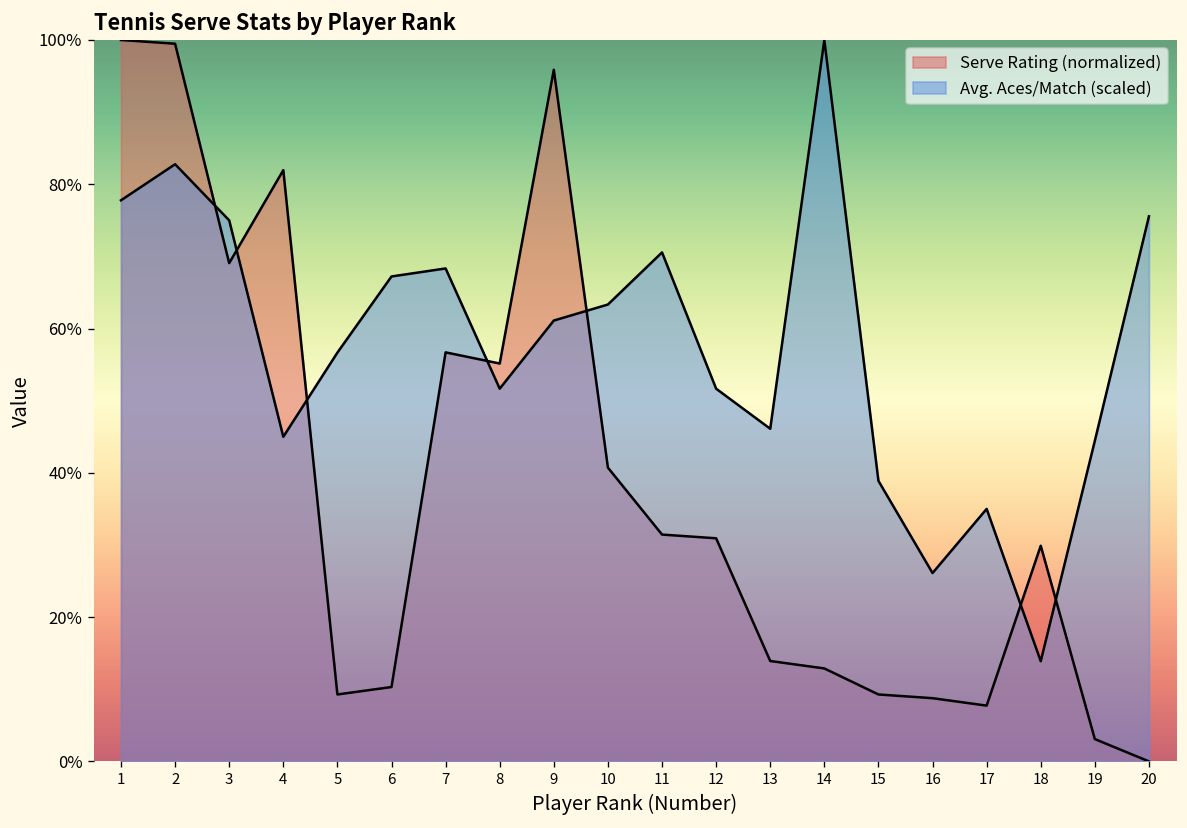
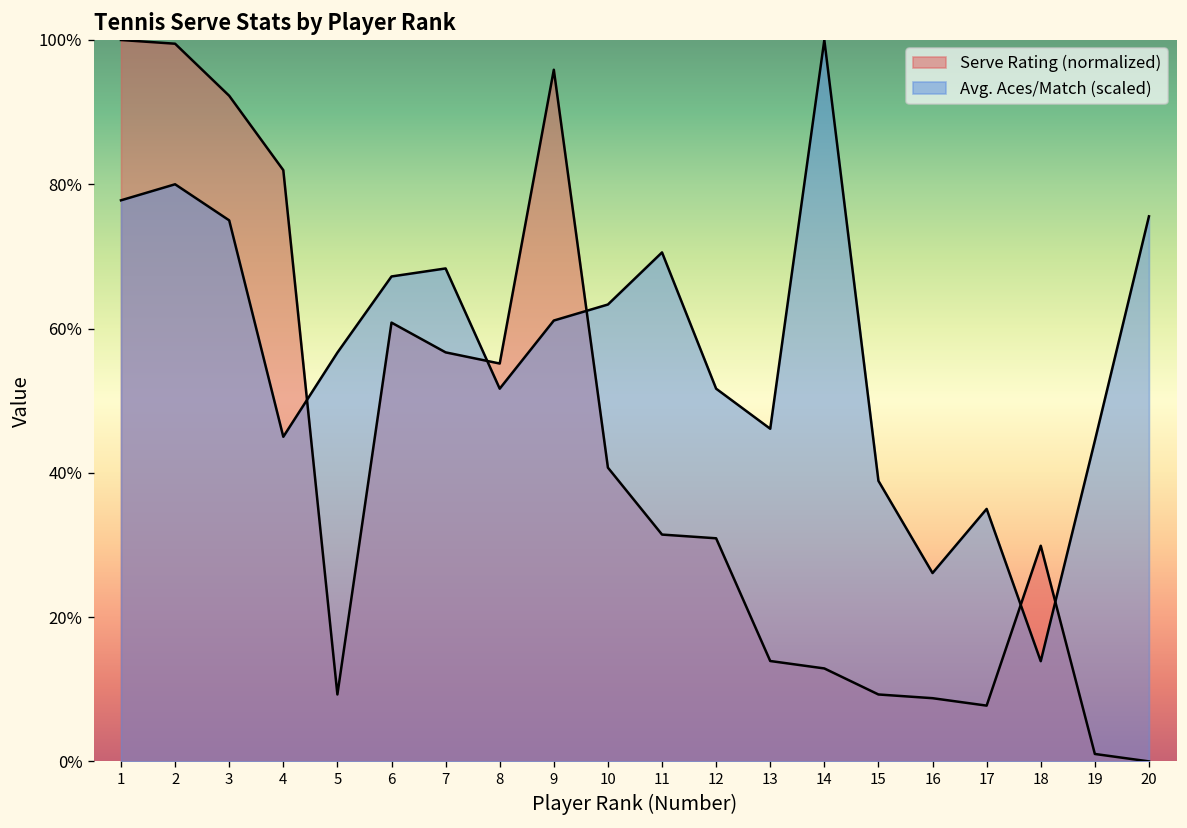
Avg. Aces/Match (scaled), 2: 83% -> 80%
Serve Rating (normalized), 3: 69% -> 92%
Serve Rating (normalized), 6: 10% -> 61%
Serve Rating (normalized), 19: 3% -> 1%
